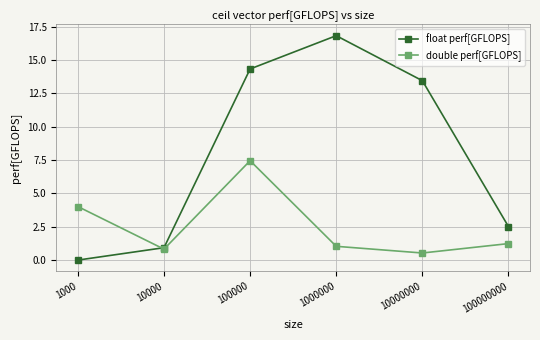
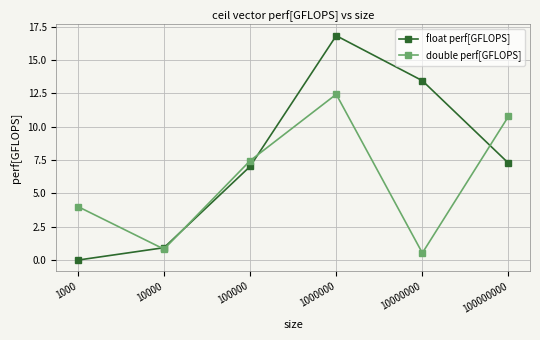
float perf[GFLOPS], 100000: 14.3 -> 7.0
double perf[GFLOPS], 1000000: 1.0 -> 12.4
float perf[GFLOPS], 100000000: 2.5 -> 7.3
double perf[GFLOPS], 100000000: 1.2 -> 10.8
